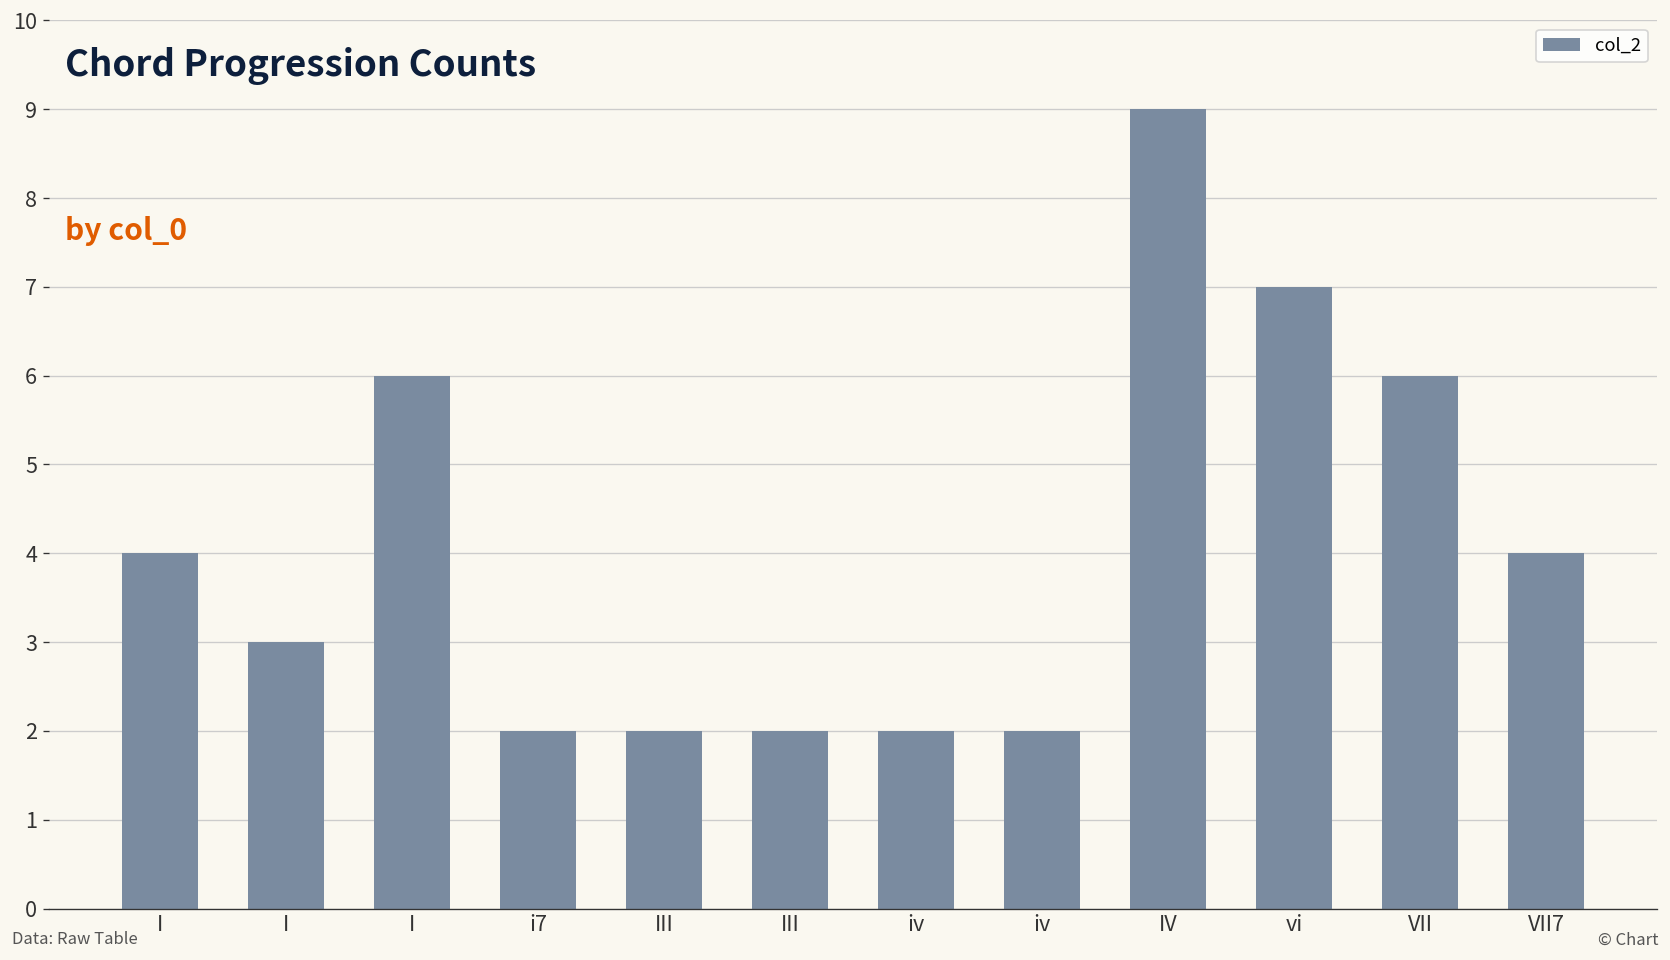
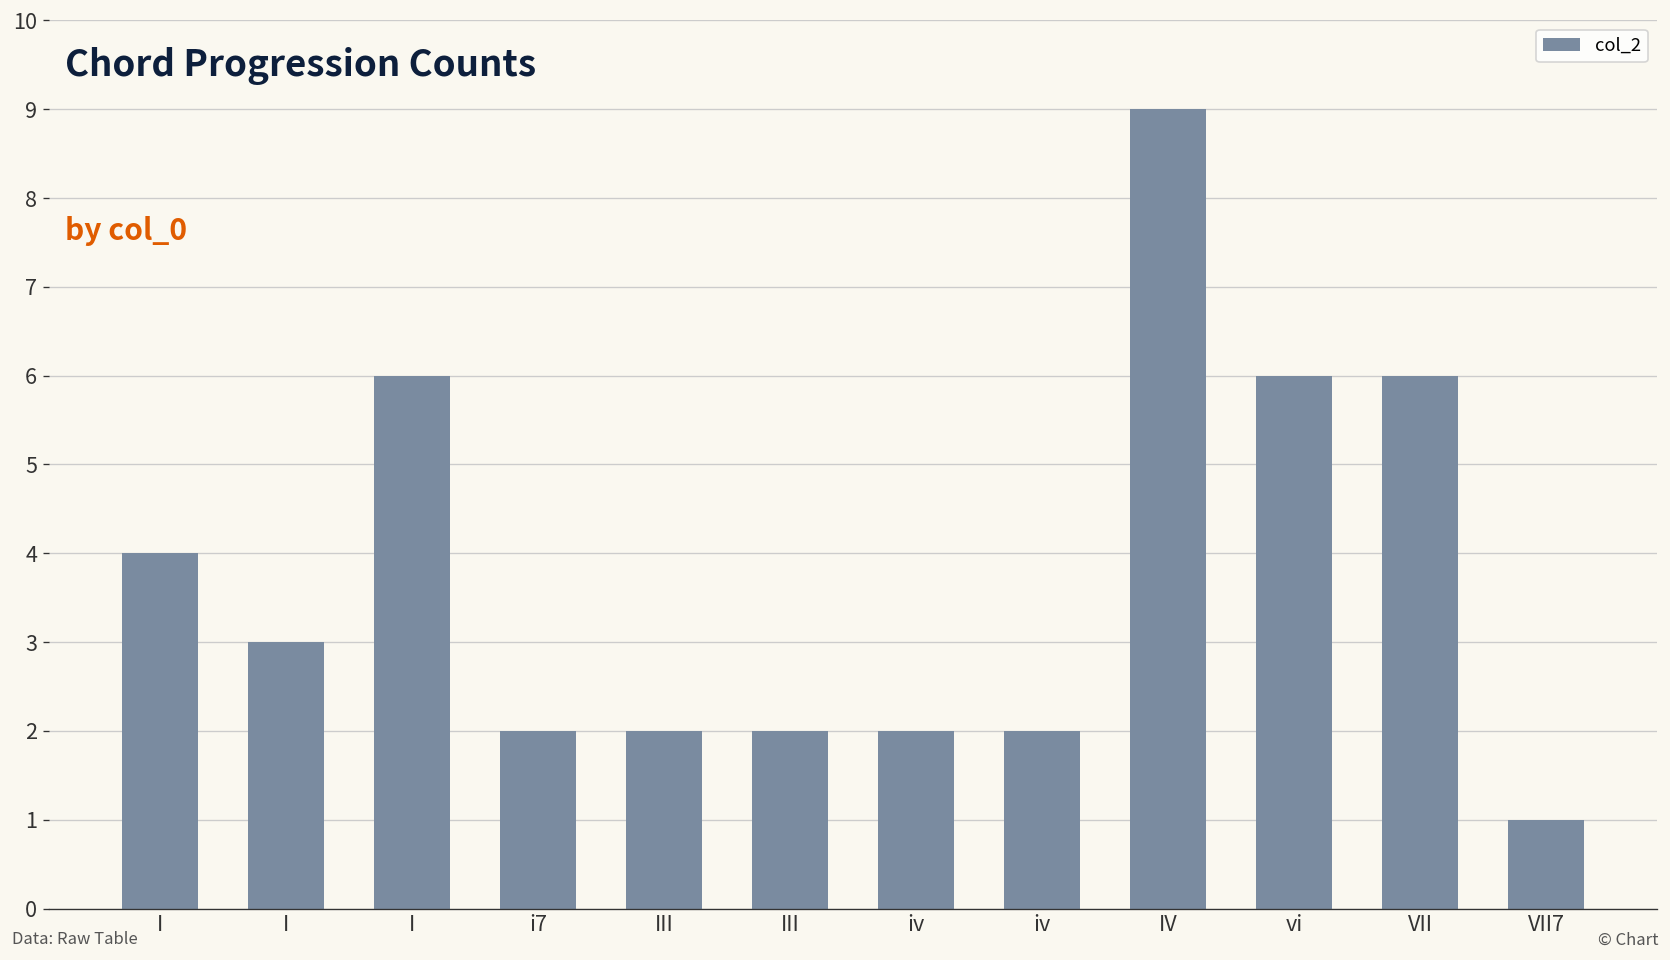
vi: 7 -> 6
VII7: 4 -> 1
